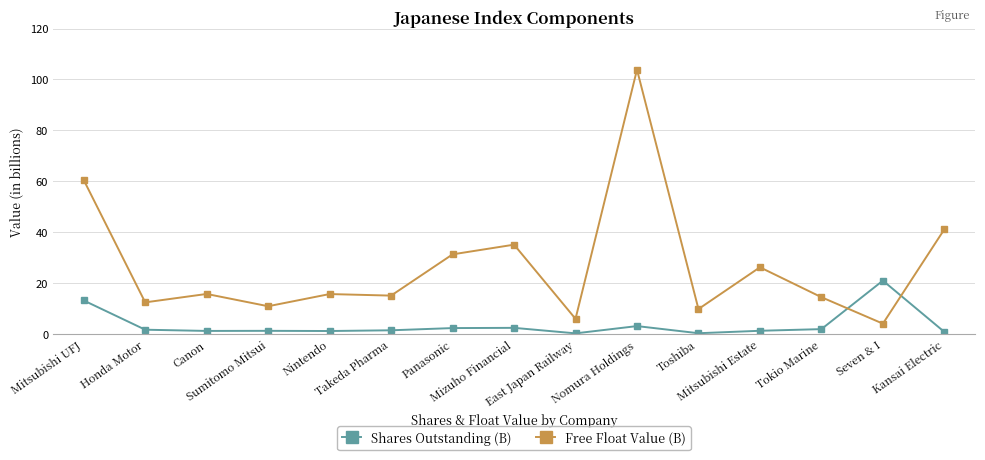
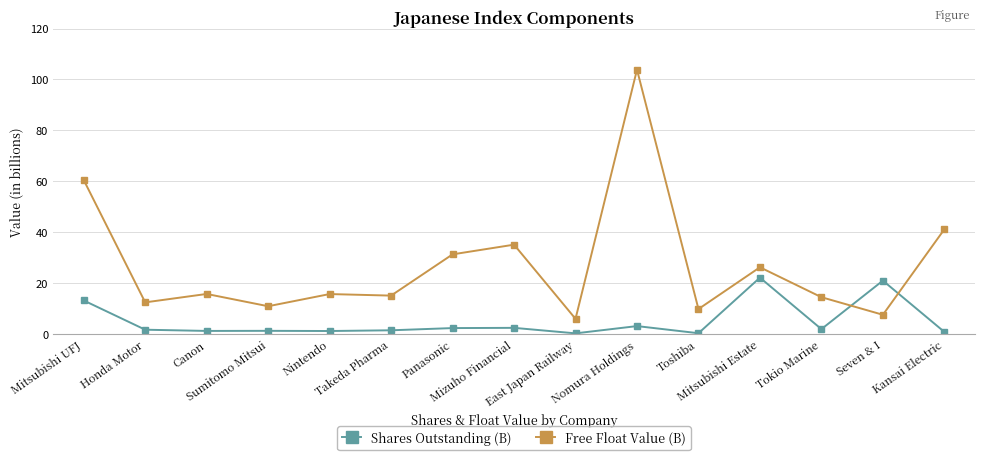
Shares Outstanding (B), Mitsubishi Estate: 1 -> 22
Free Float Value (B), Seven & I: 4 -> 8
